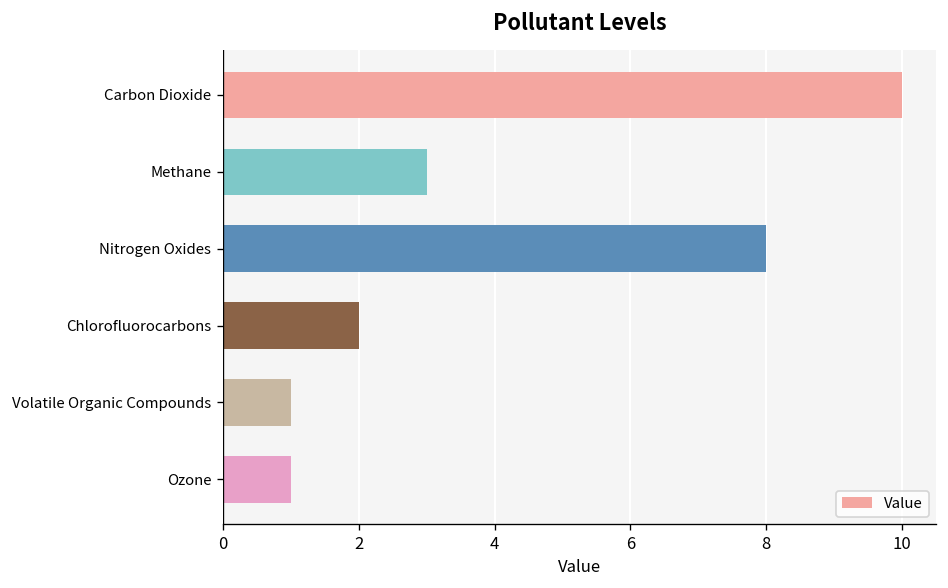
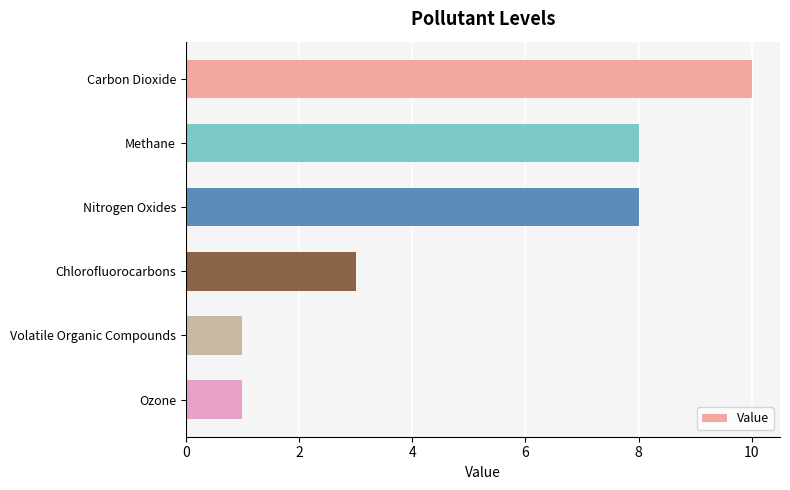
Methane: 3 -> 8
Chlorofluorocarbons: 2 -> 3
